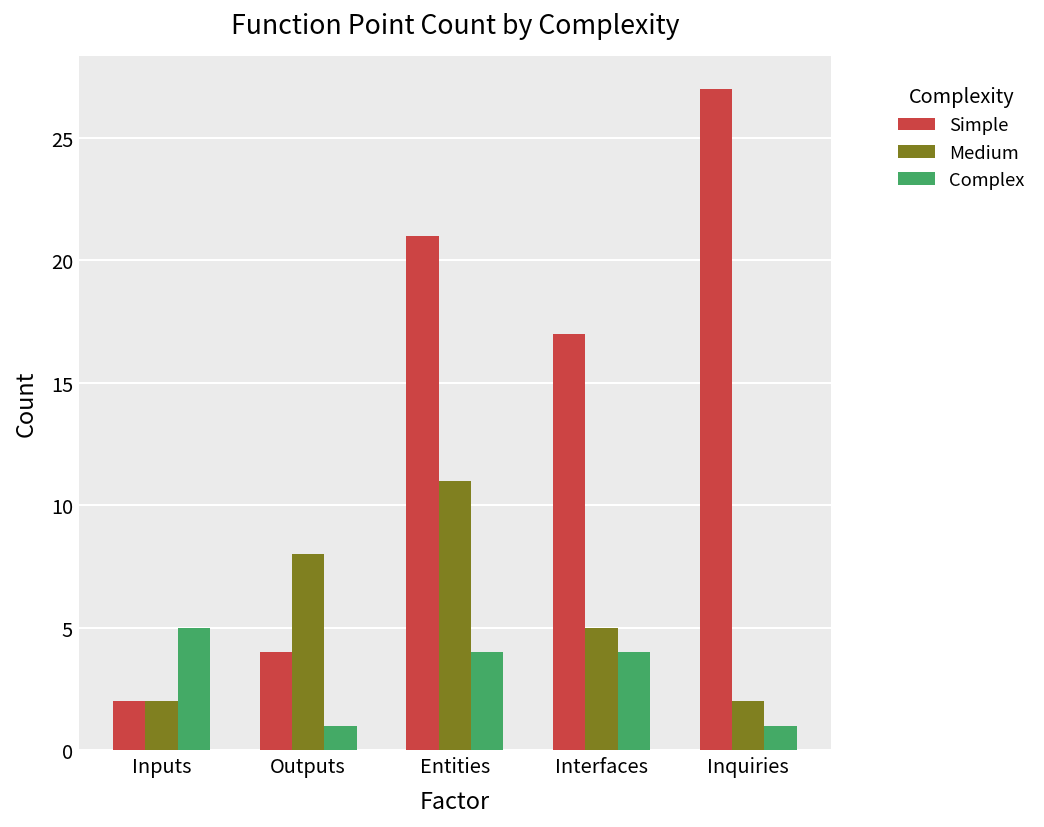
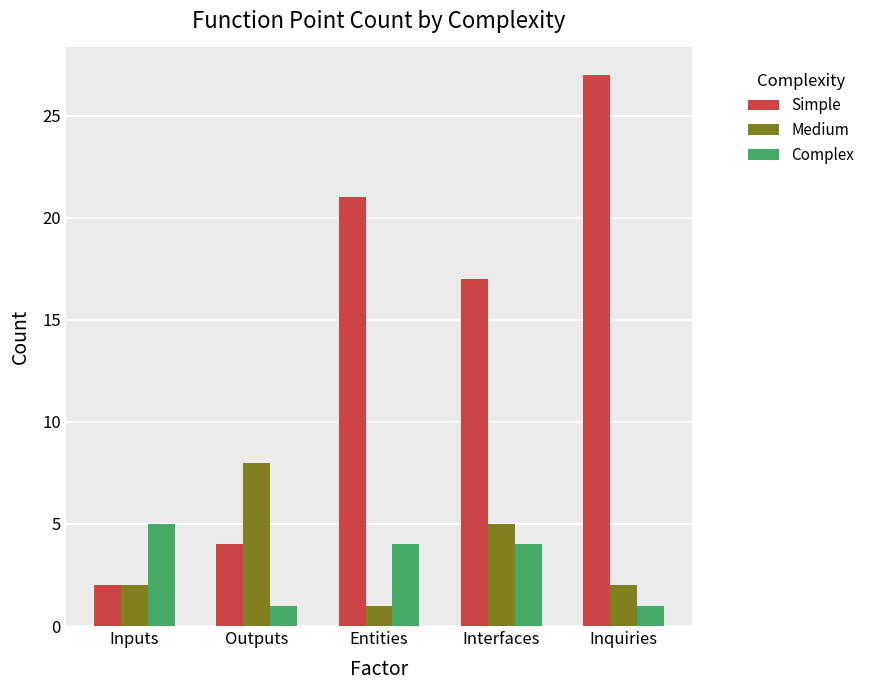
Medium, Entities: 11 -> 1
